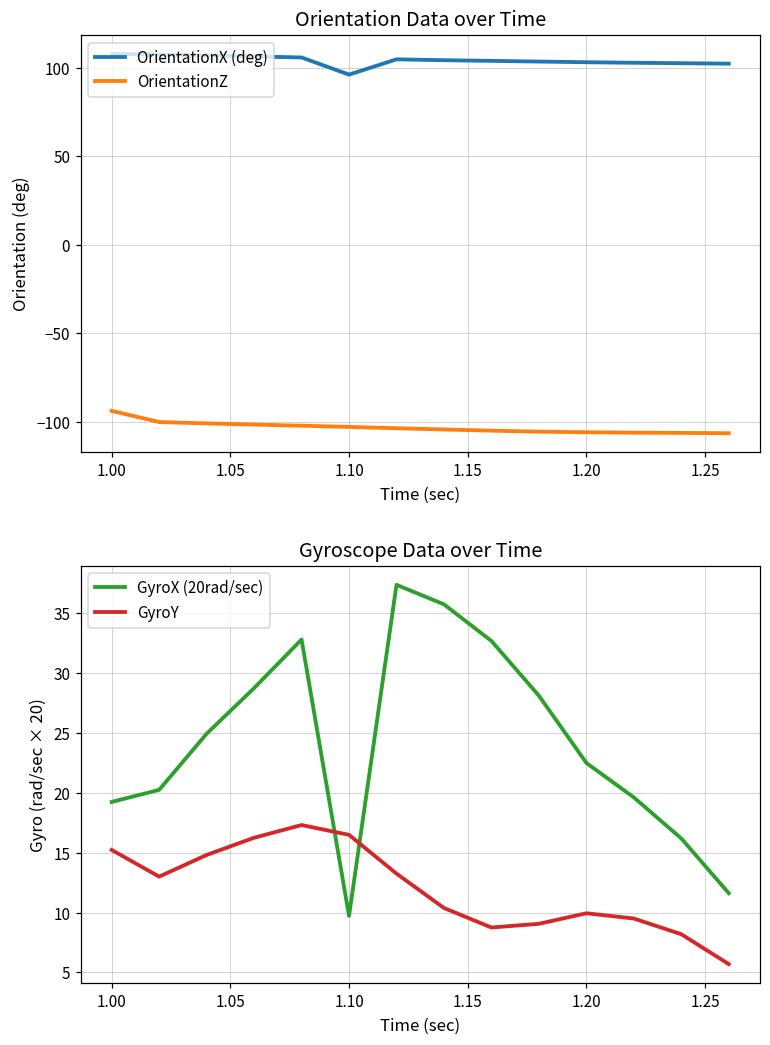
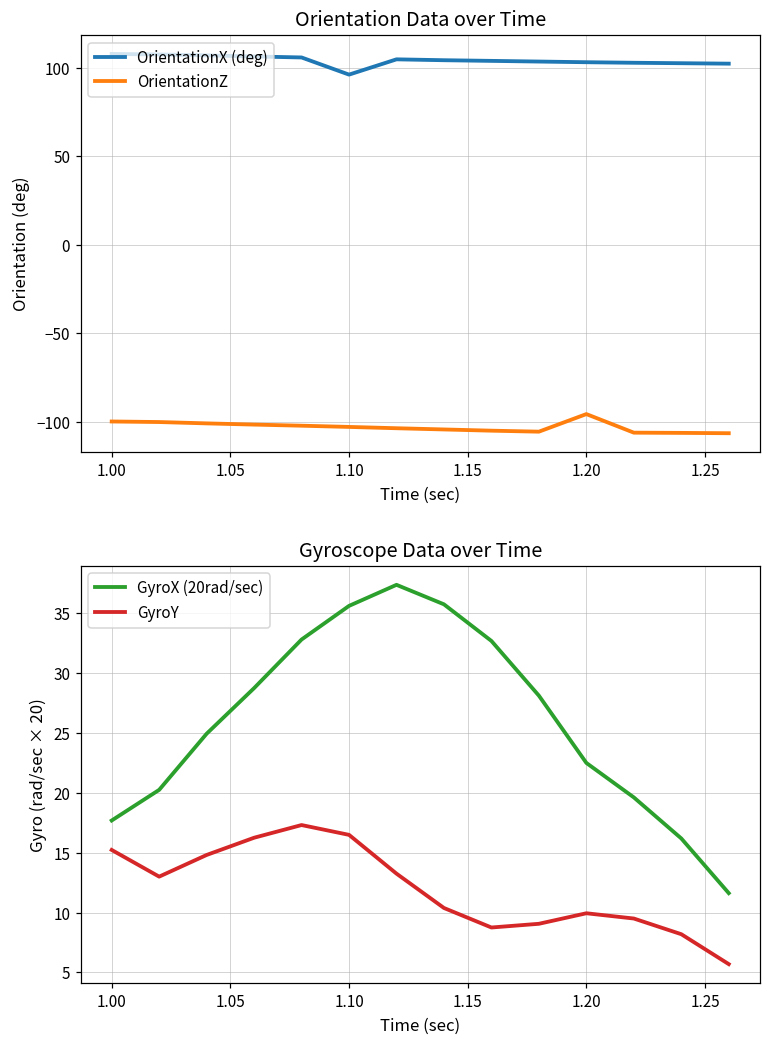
Orientation Data over Time, OrientationZ, 1.00: -94 -> -100
Orientation Data over Time, OrientationZ, 1.20: -106 -> -96
Gyroscope Data over Time, GyroX (20rad/sec), 1.00: 19.2 -> 17.7
Gyroscope Data over Time, GyroX (20rad/sec), 1.10: 9.7 -> 35.6
